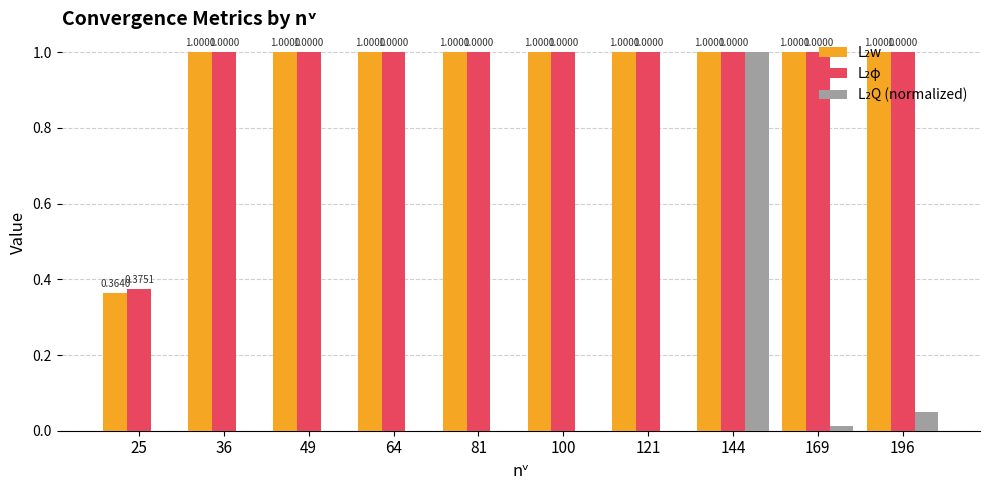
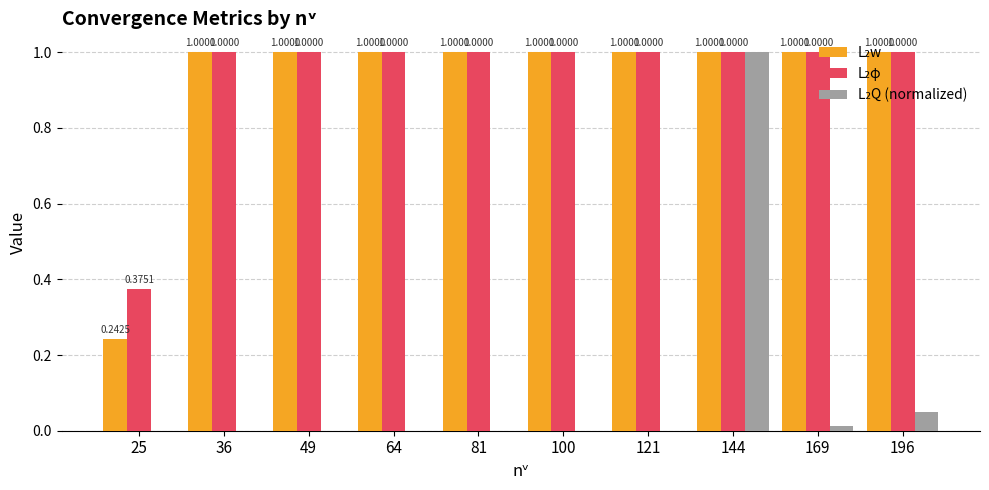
L₂w, 25: 0.3640 -> 0.2425
